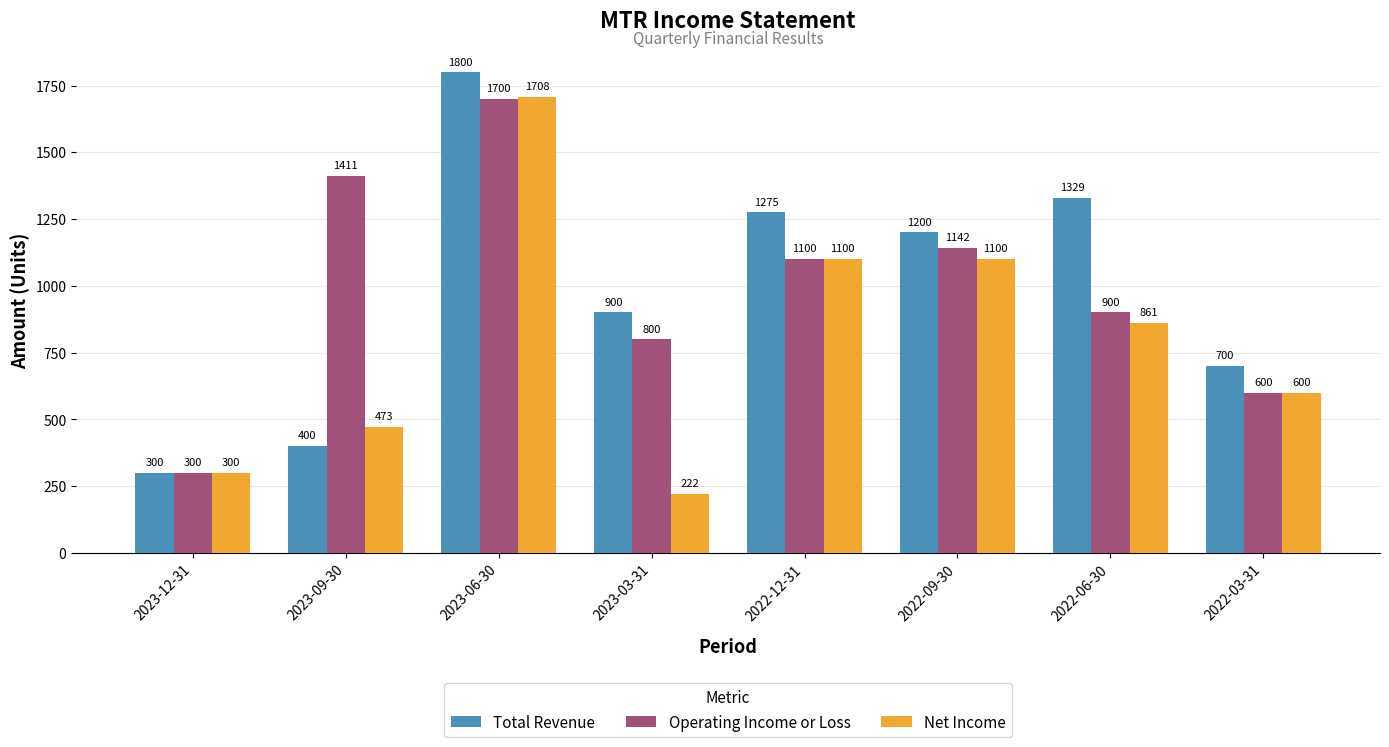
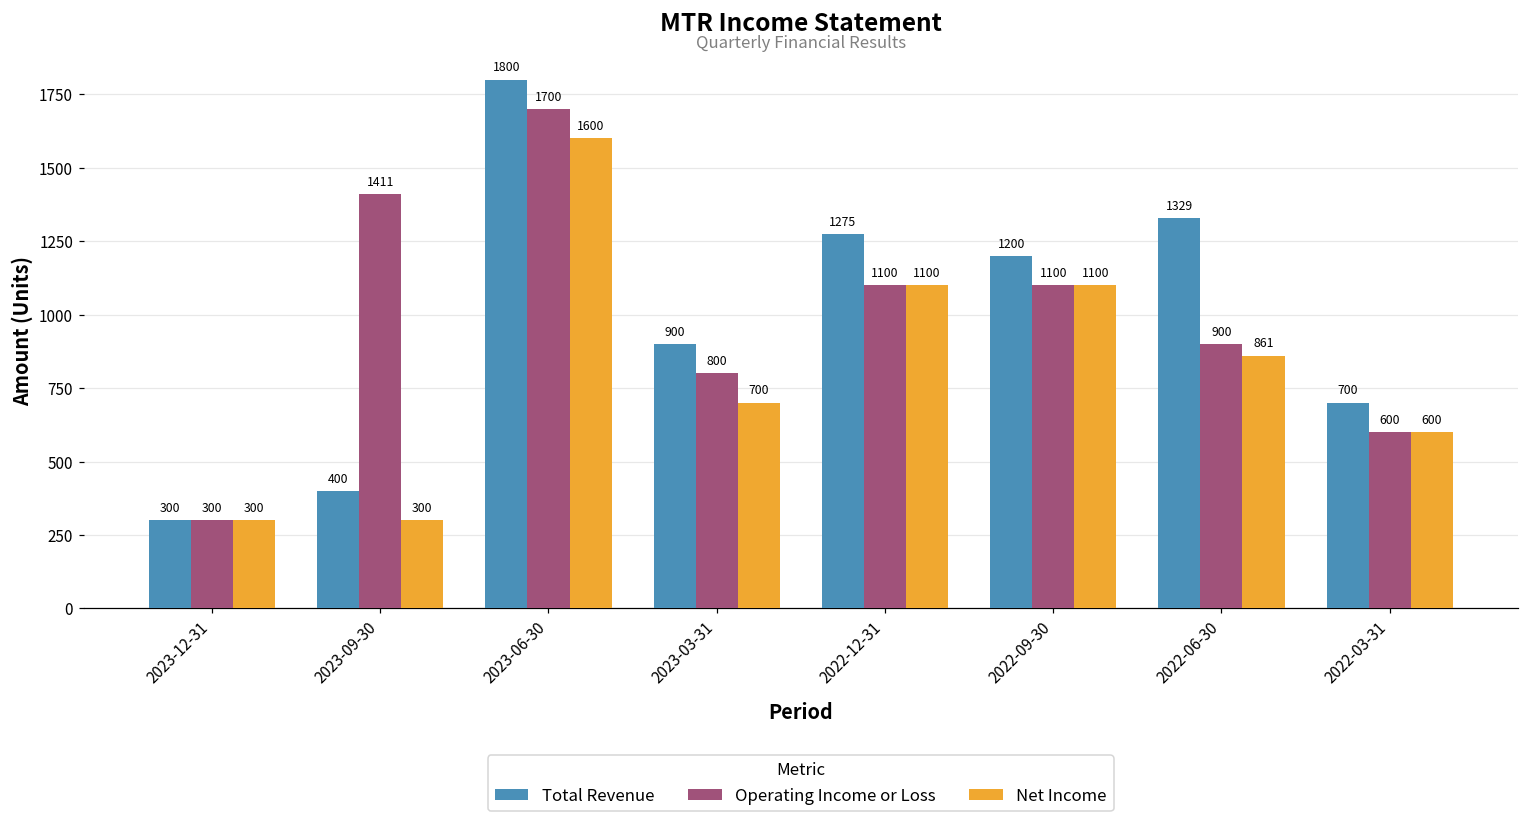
Net Income, 2023-09-30: 473 -> 300
Net Income, 2023-06-30: 1708 -> 1600
Net Income, 2023-03-31: 222 -> 700
Operating Income or Loss, 2022-09-30: 1142 -> 1100
